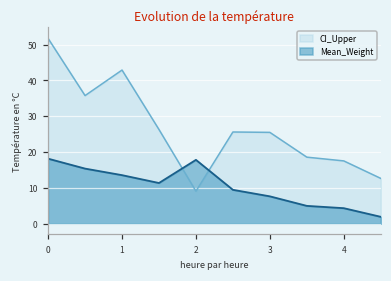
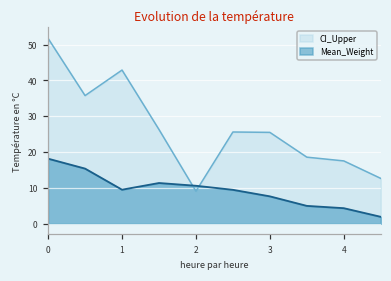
Mean_Weight, 1: 14 -> 10
Mean_Weight, 2: 18 -> 11
